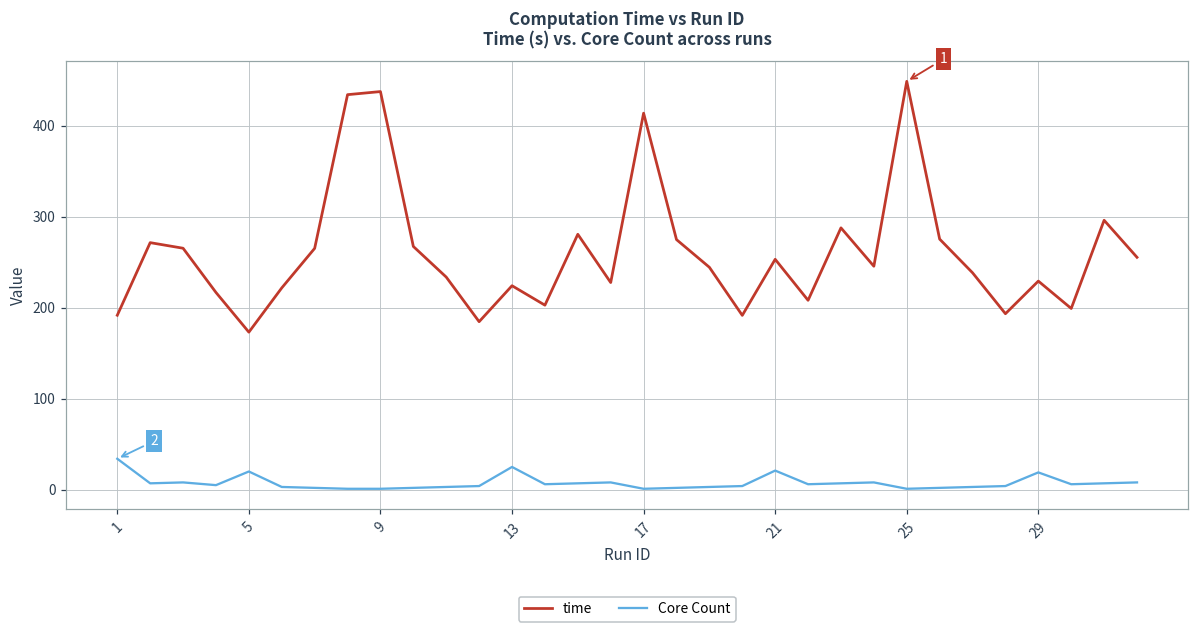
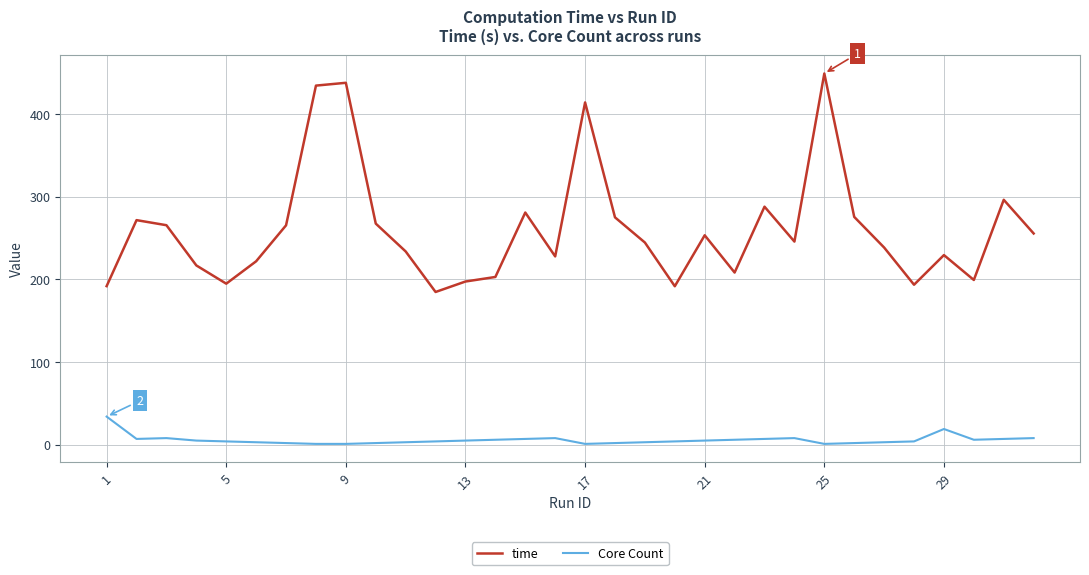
time, 5: 170 -> 190
Core Count, 5: 20 -> 0
time, 13: 220 -> 200
Core Count, 13: 30 -> 10
Core Count, 21: 20 -> 10
